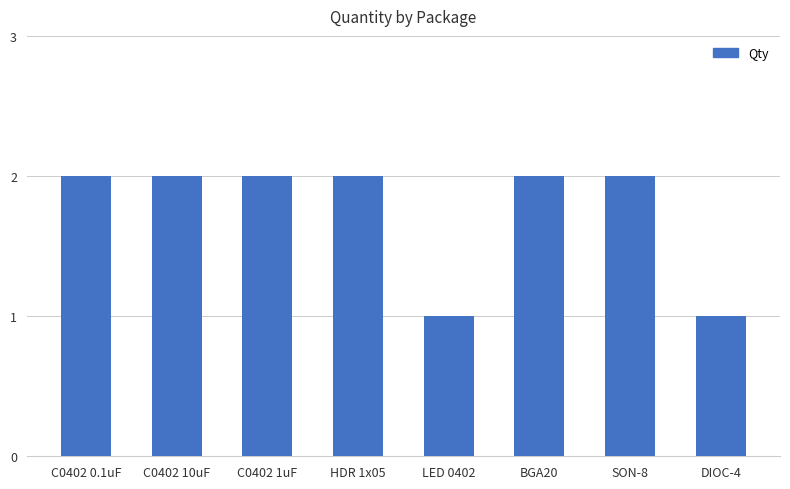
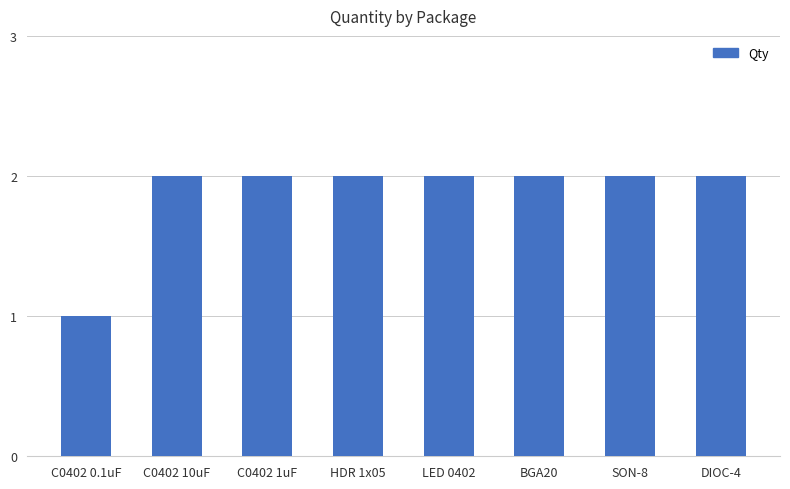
C0402 0.1uF: 2 -> 1
LED 0402: 1 -> 2
DIOC-4: 1 -> 2
